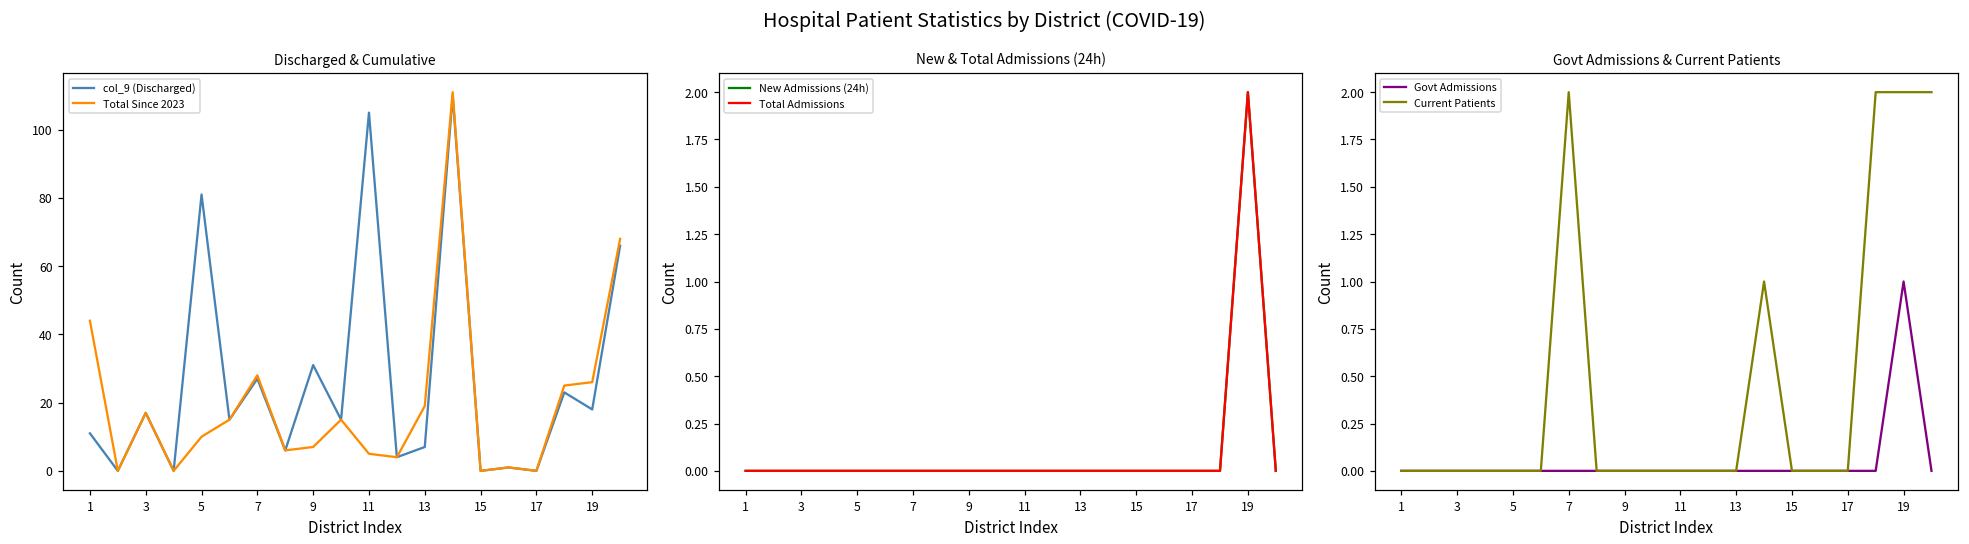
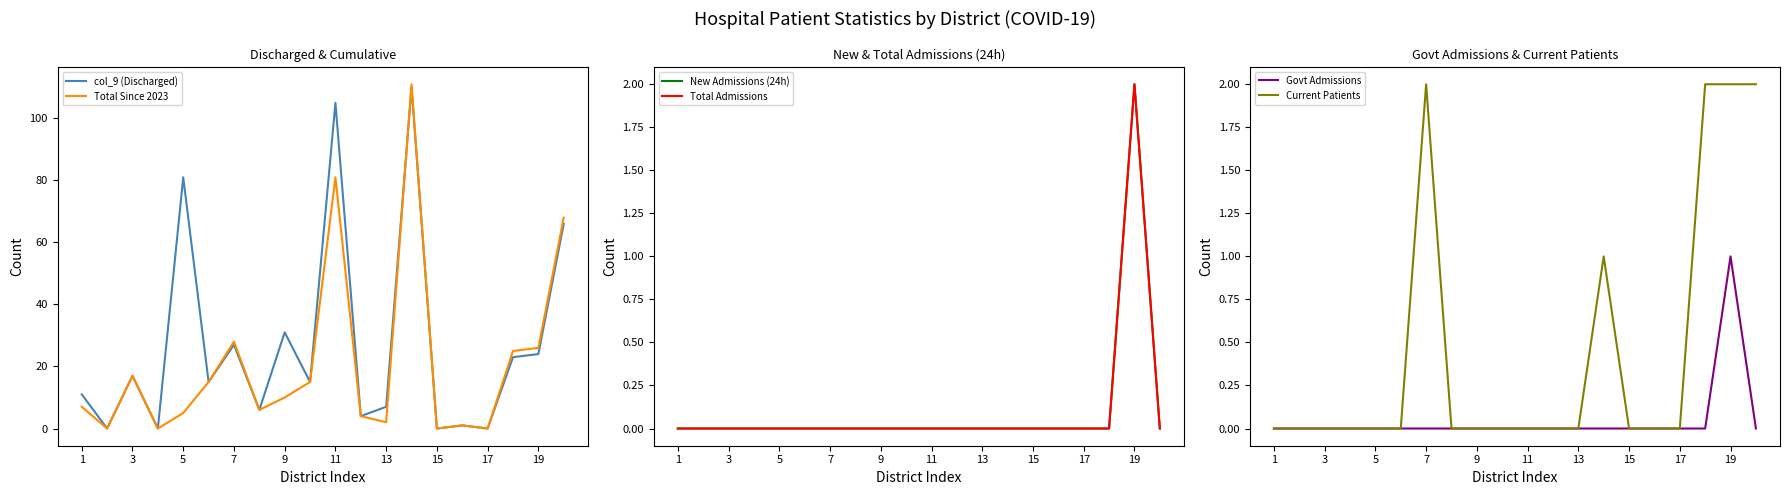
Discharged & Cumulative, Total Since 2023, 1: 44 -> 7
Discharged & Cumulative, Total Since 2023, 5: 10 -> 5
Discharged & Cumulative, Total Since 2023, 9: 7 -> 10
Discharged & Cumulative, Total Since 2023, 11: 5 -> 81
Discharged & Cumulative, Total Since 2023, 13: 19 -> 2
Discharged & Cumulative, col_9 (Discharged), 19: 18 -> 24
